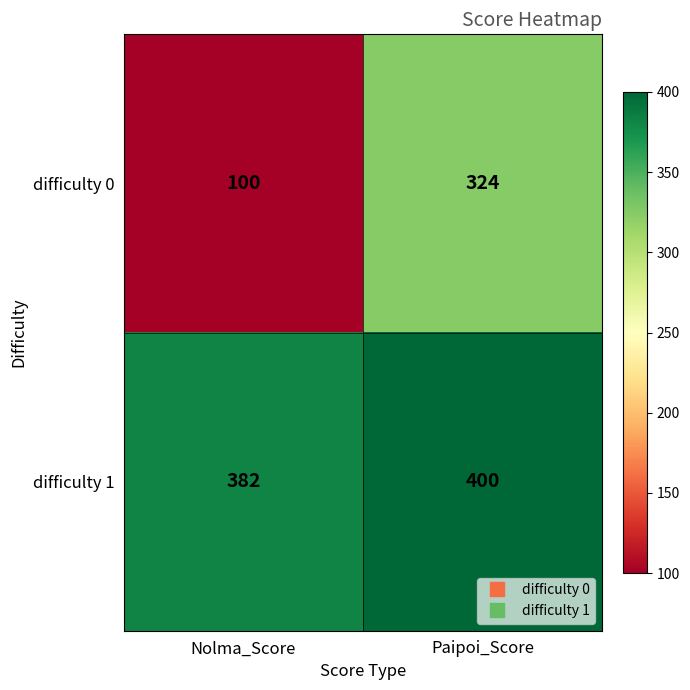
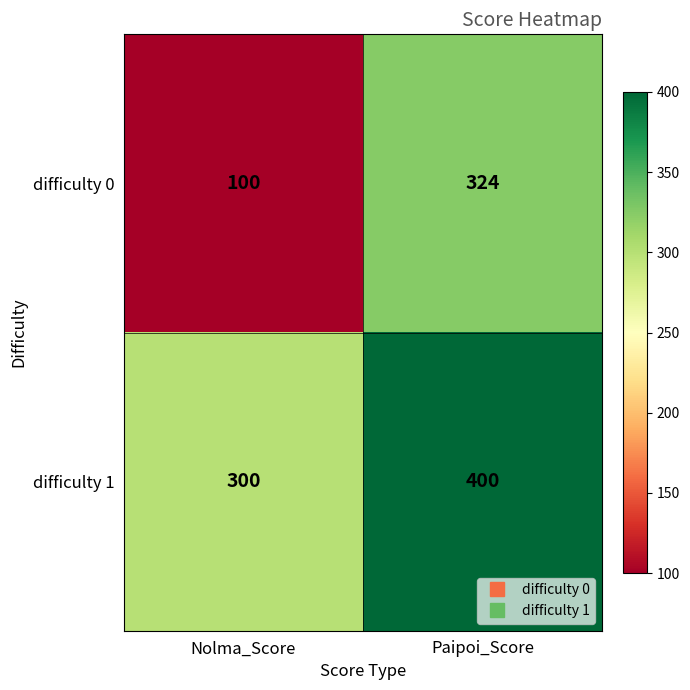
difficulty 1, Nolma_Score: 382 -> 300
